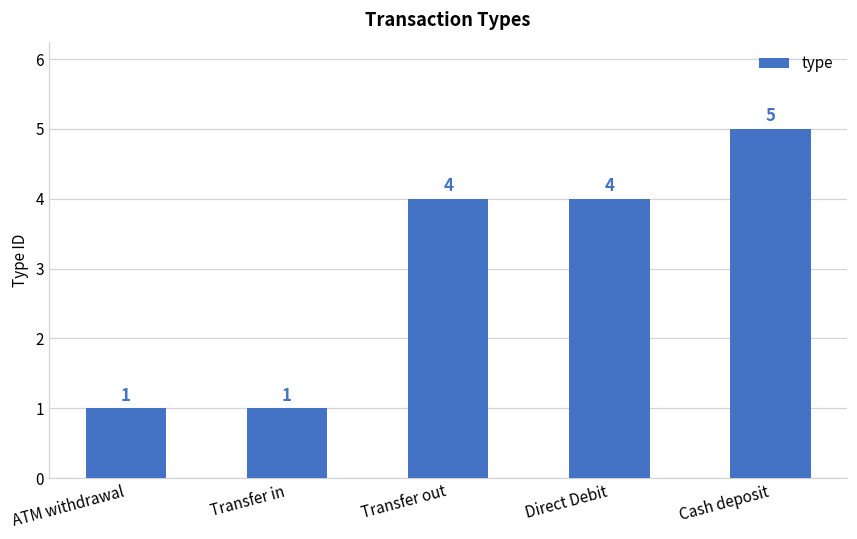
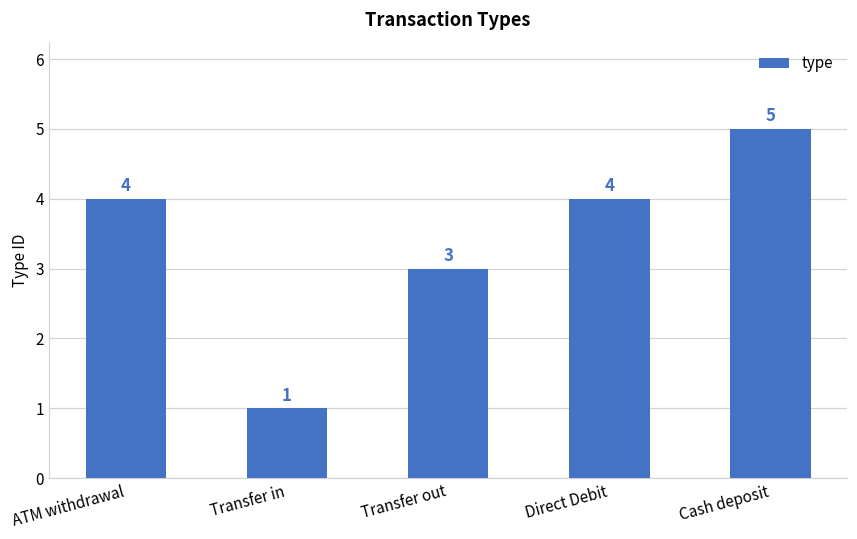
ATM withdrawal: 1 -> 4
Transfer out: 4 -> 3
